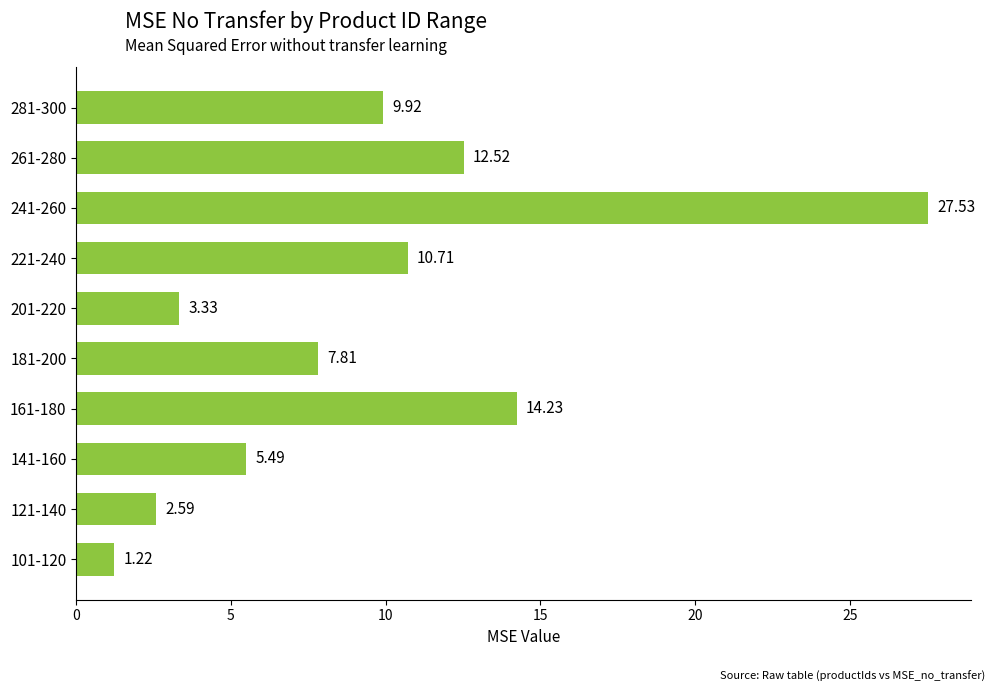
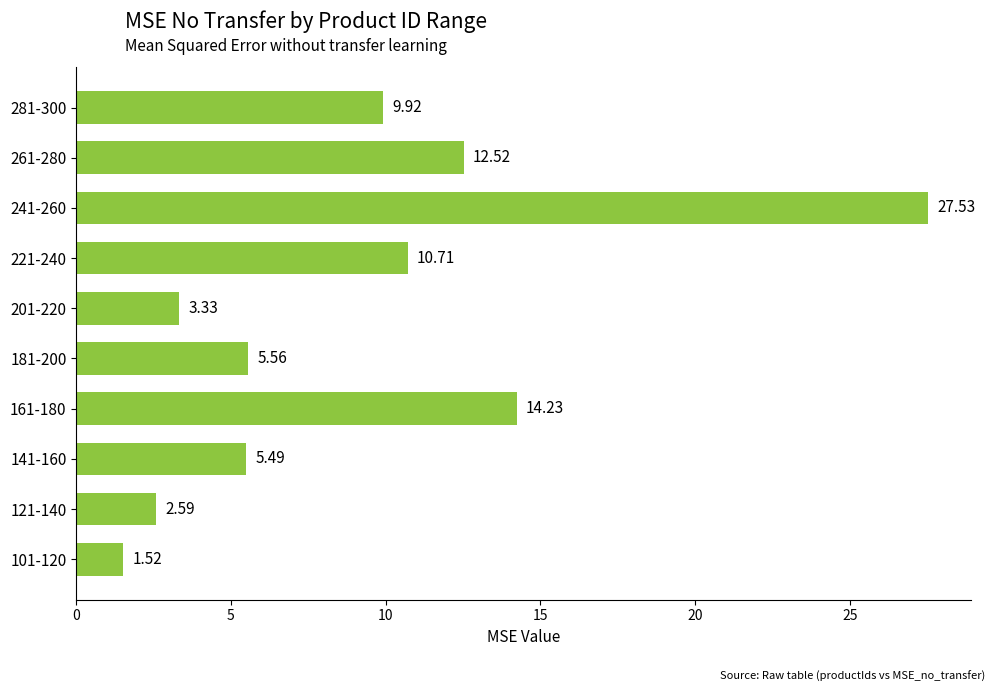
181-200: 7.81 -> 5.56
101-120: 1.22 -> 1.52
